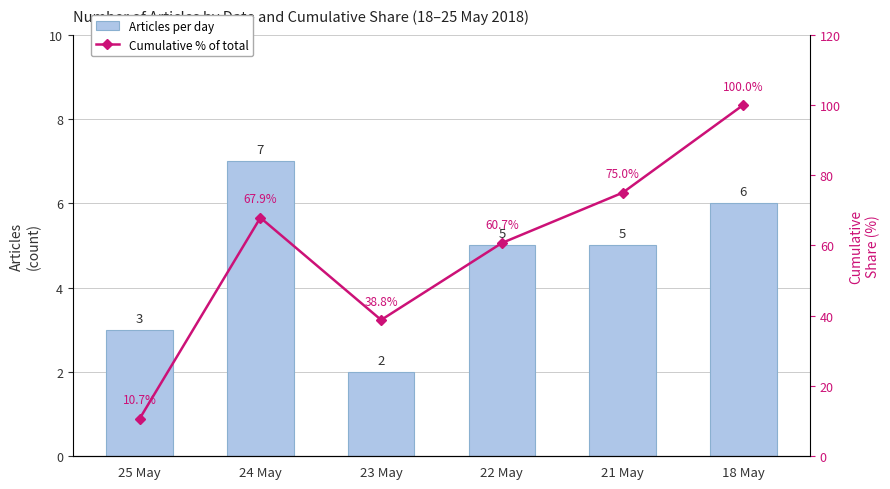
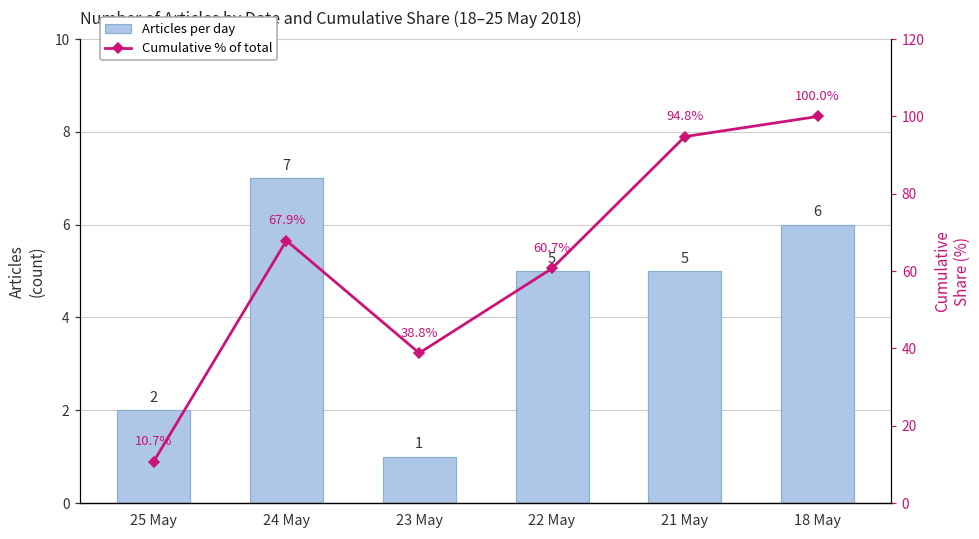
Articles per day, 25 May: 3 -> 2
Articles per day, 23 May: 2 -> 1
Cumulative % of total, 21 May: 75.0% -> 94.8%
